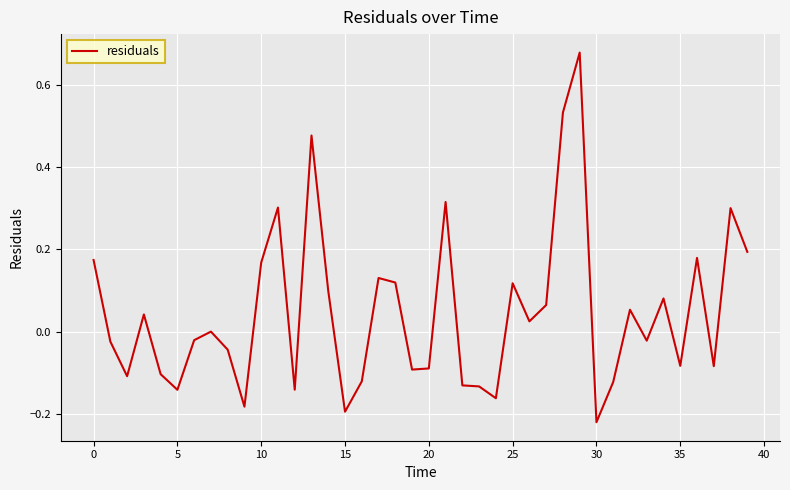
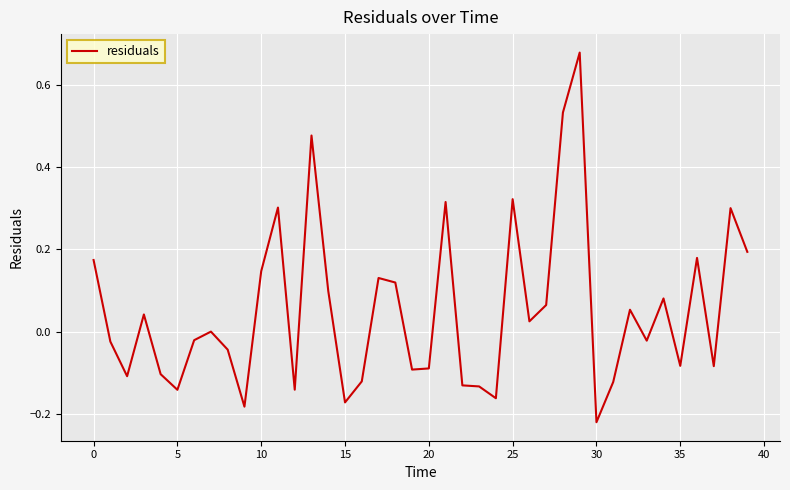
10: 0.17 -> 0.15
15: -0.19 -> -0.17
25: 0.12 -> 0.32
